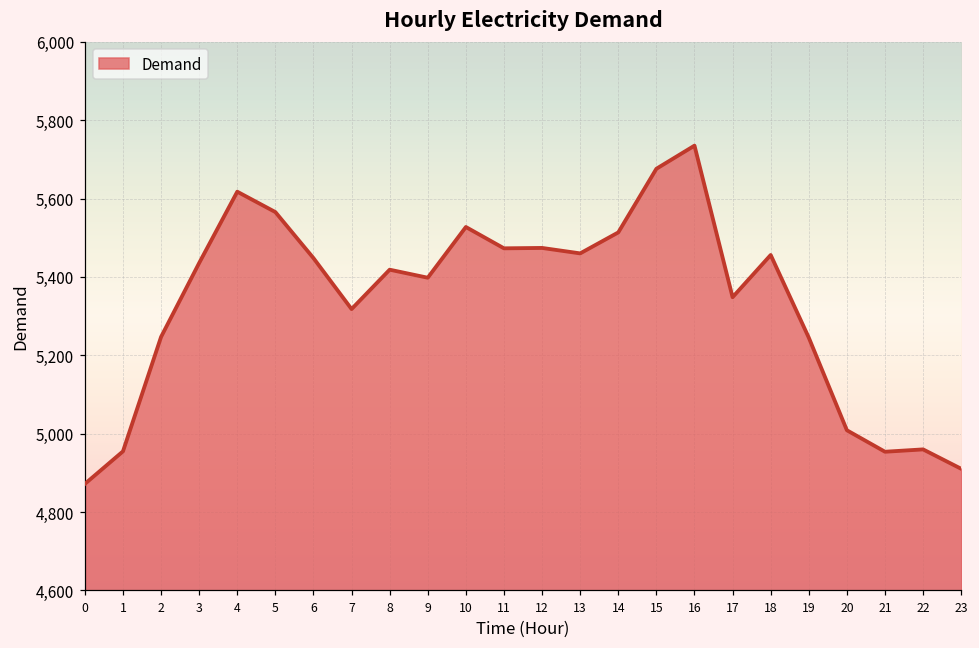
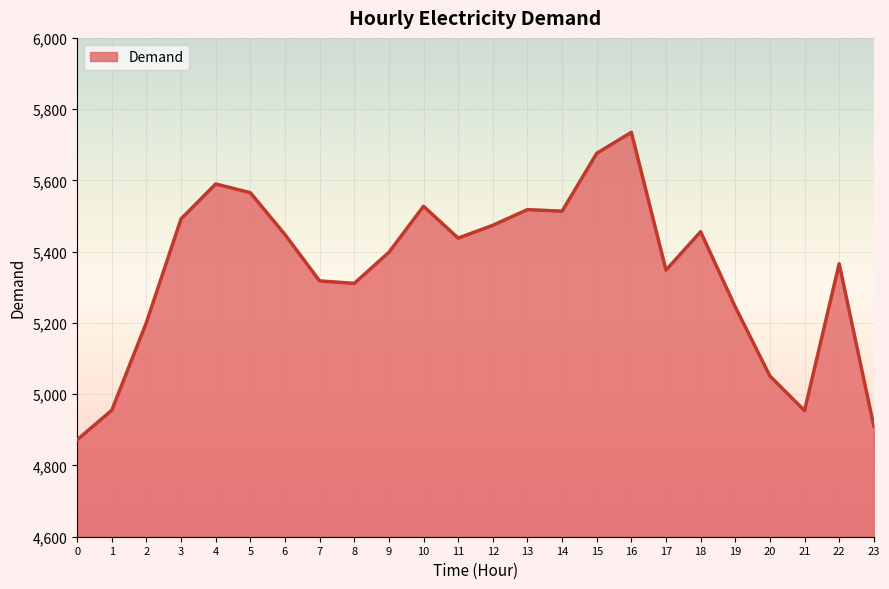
2: 5,250 -> 5,200
3: 5,440 -> 5,490
4: 5,620 -> 5,590
8: 5,420 -> 5,310
11: 5,470 -> 5,440
13: 5,460 -> 5,520
20: 5,010 -> 5,050
22: 4,960 -> 5,370
